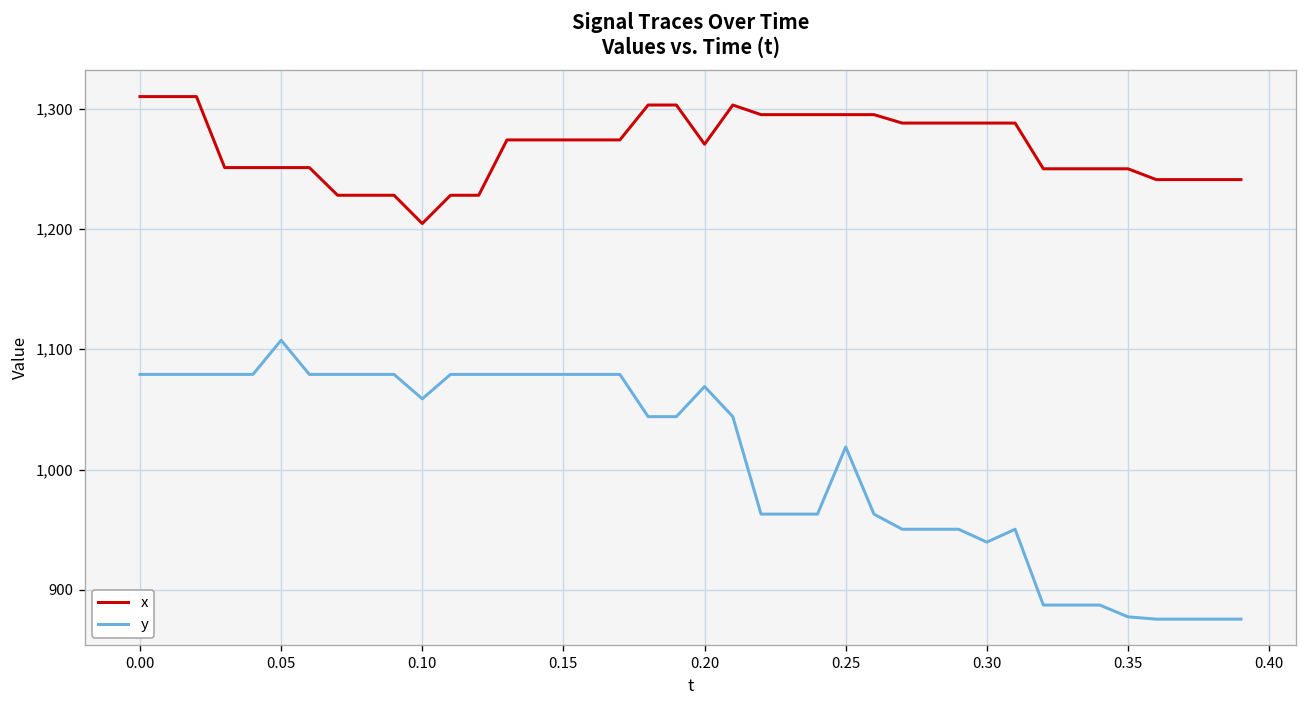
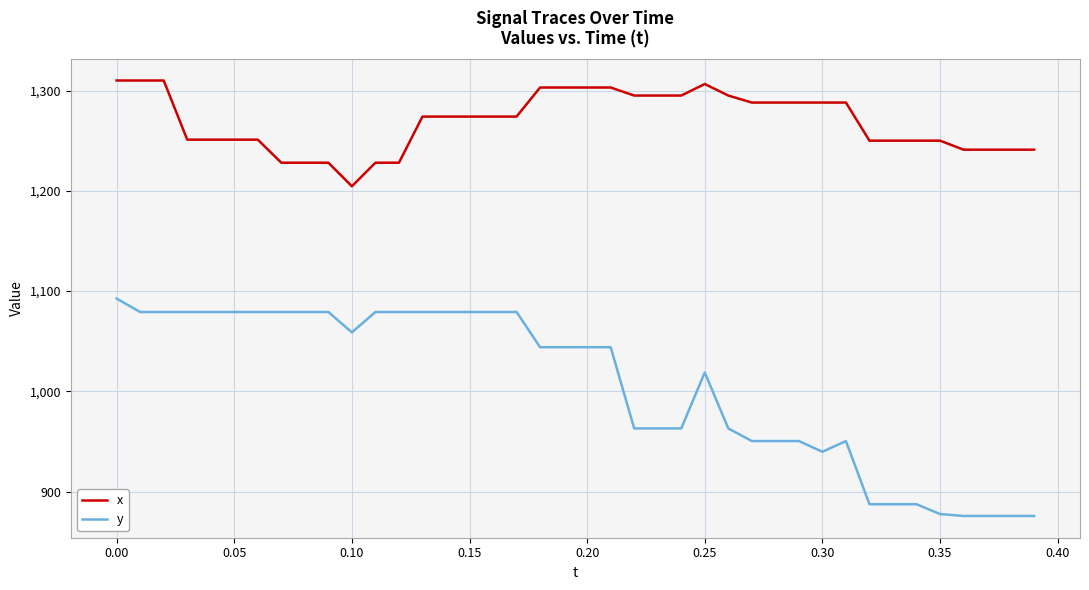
y, 0.00: 1,079 -> 1,093
y, 0.05: 1,108 -> 1,079
x, 0.20: 1,270 -> 1,303
y, 0.20: 1,069 -> 1,044
x, 0.25: 1,295 -> 1,307
